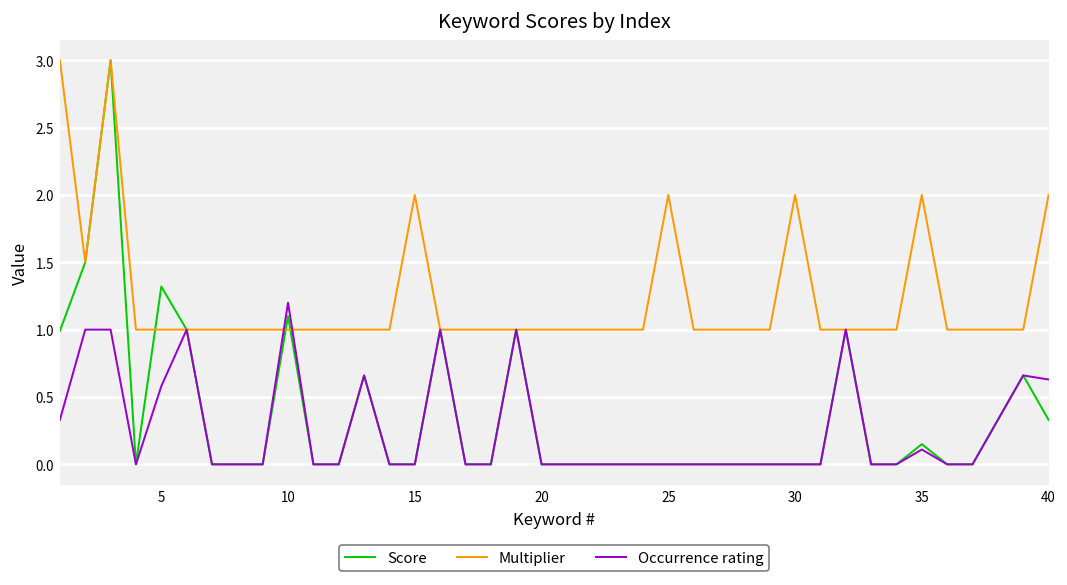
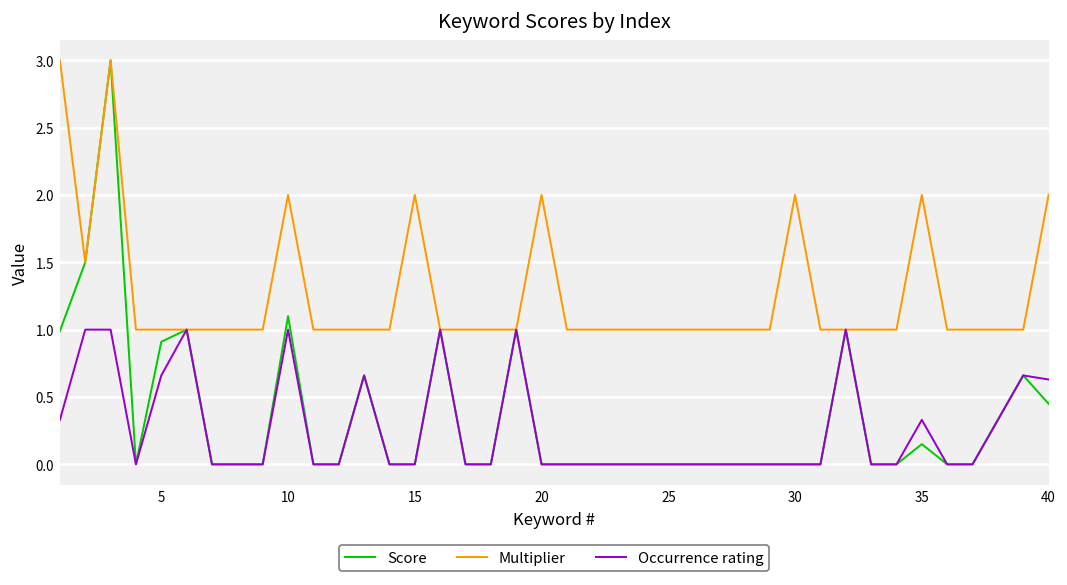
Score, 5: 1.32 -> 0.91
Occurrence rating, 5: 0.58 -> 0.66
Multiplier, 10: 1 -> 2
Occurrence rating, 10: 1.2 -> 1.0
Multiplier, 20: 1 -> 2
Multiplier, 25: 2 -> 1
Occurrence rating, 35: 0.11 -> 0.33
Score, 40: 0.33 -> 0.45
